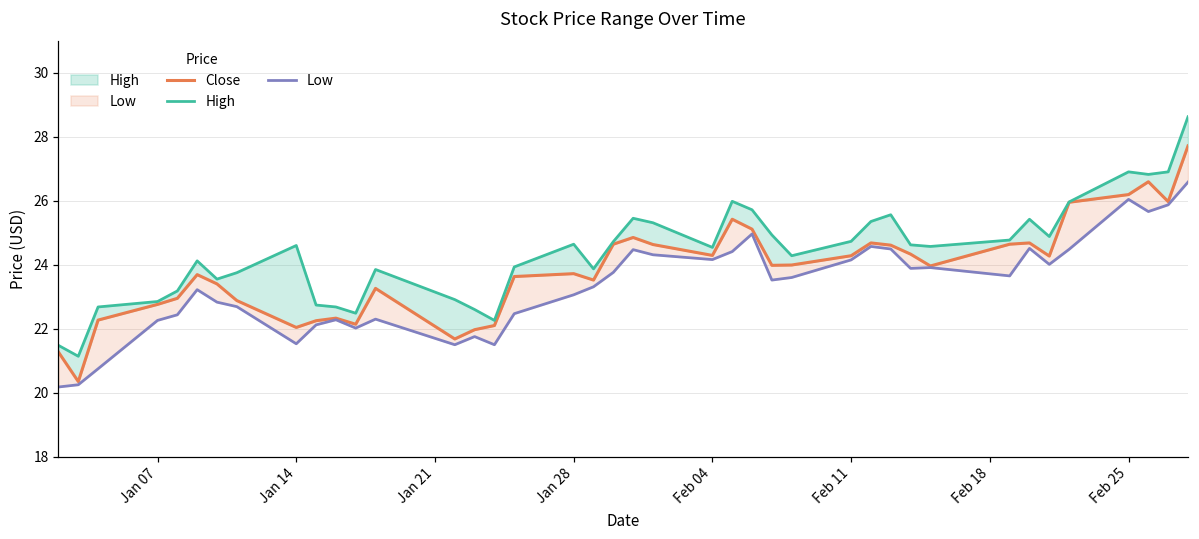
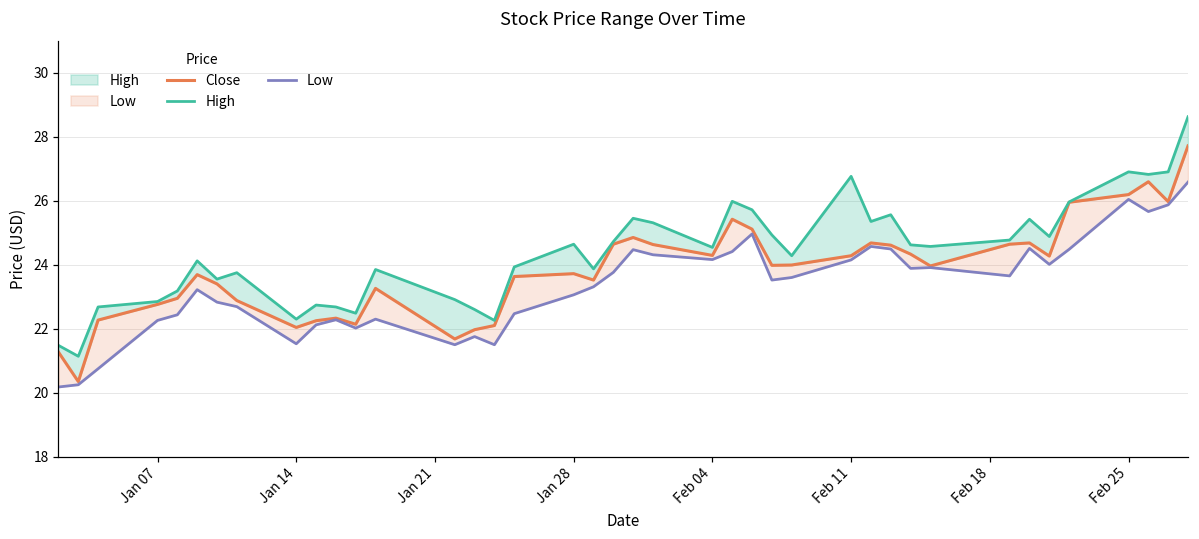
High, Jan 14: 24.6 -> 22.3
High, Feb 11: 24.7 -> 26.8
